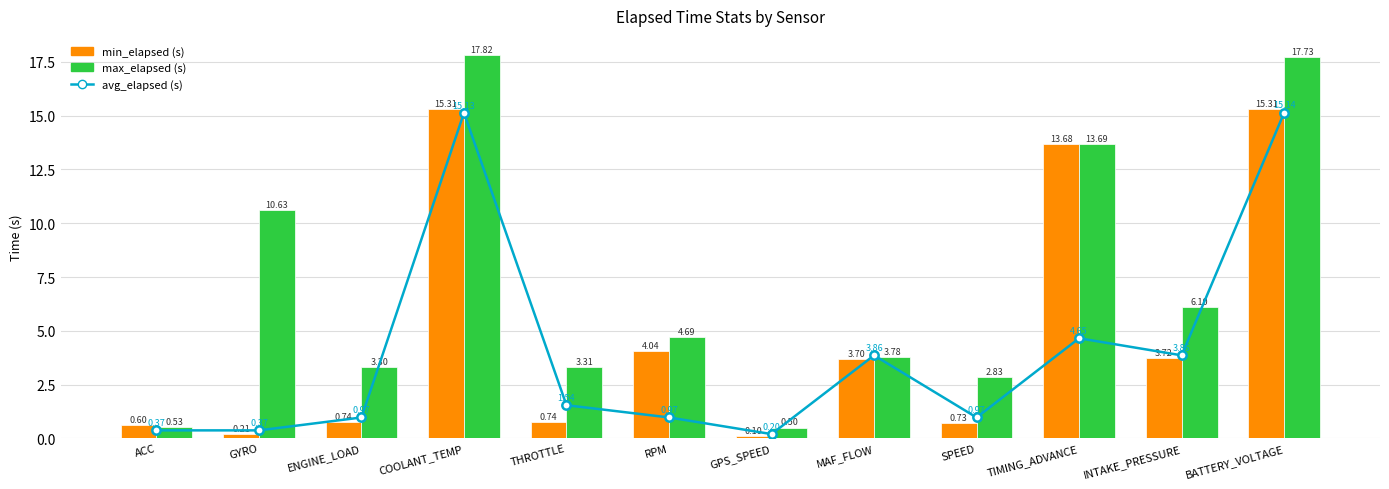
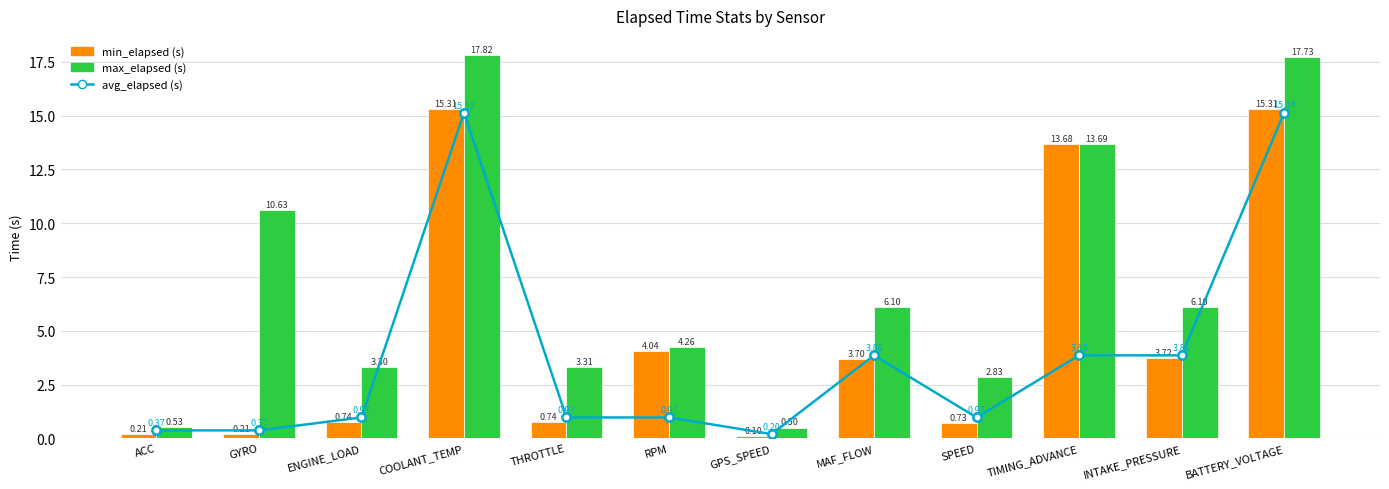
min_elapsed (s), ACC: 0.60 -> 0.21
avg_elapsed (s), THROTTLE: 1.54 -> 0.97
max_elapsed (s), RPM: 4.69 -> 4.26
max_elapsed (s), MAF_FLOW: 3.78 -> 6.10
avg_elapsed (s), TIMING_ADVANCE: 4.65 -> 3.86
